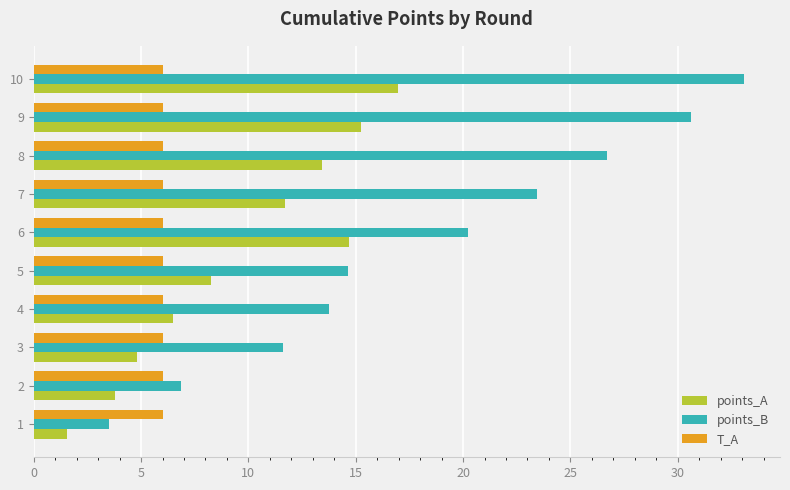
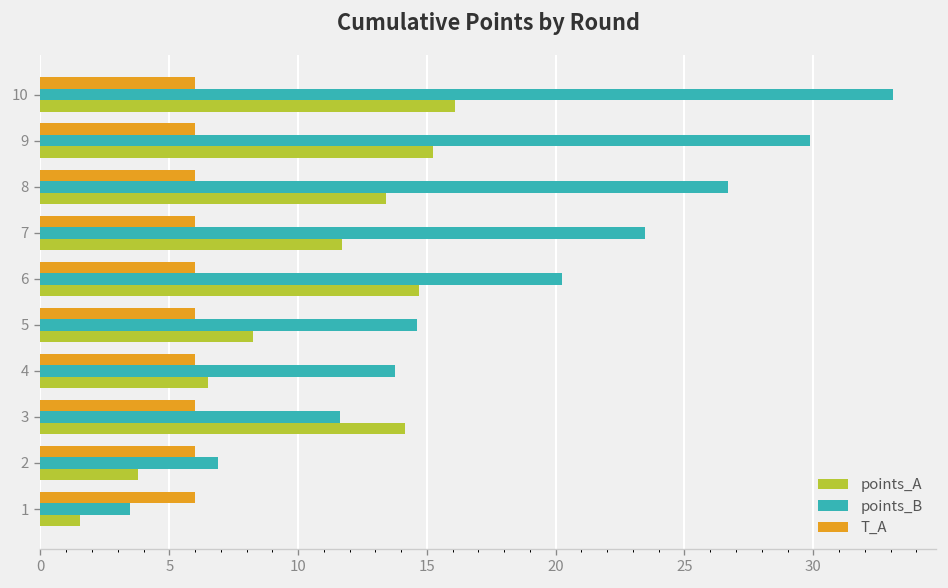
points_A, 10: 17.0 -> 16.1
points_B, 9: 30.6 -> 29.9
points_A, 3: 4.8 -> 14.1
